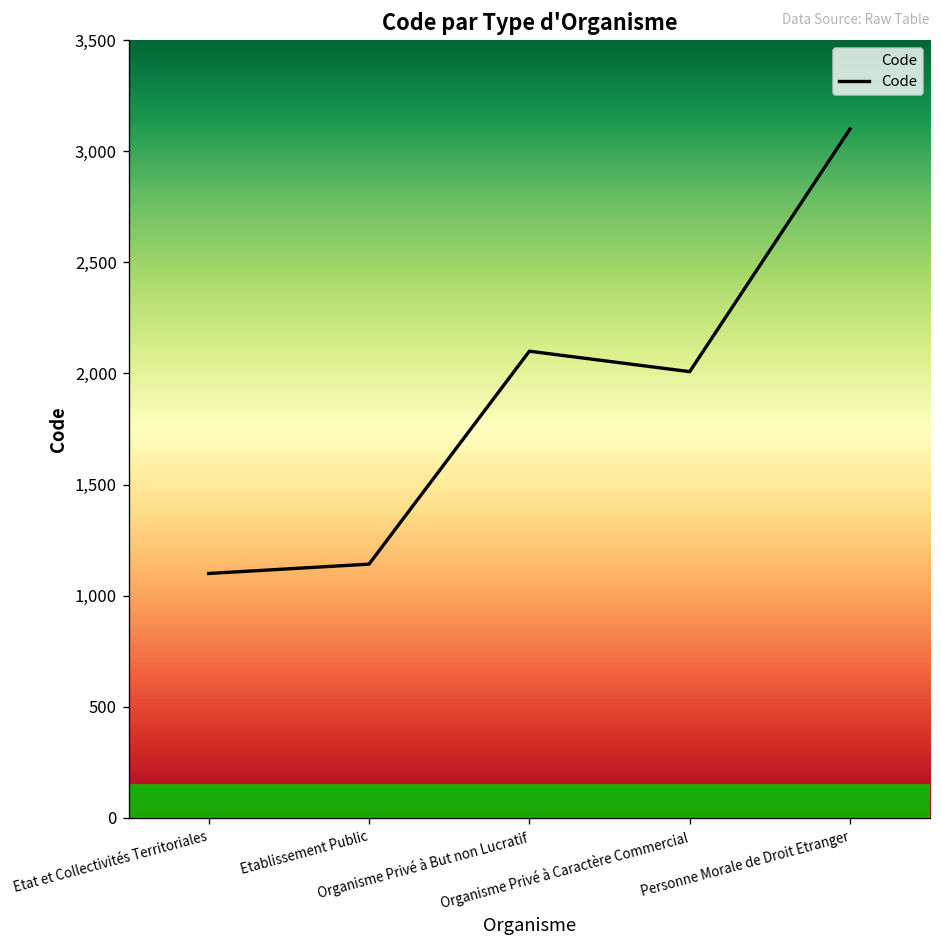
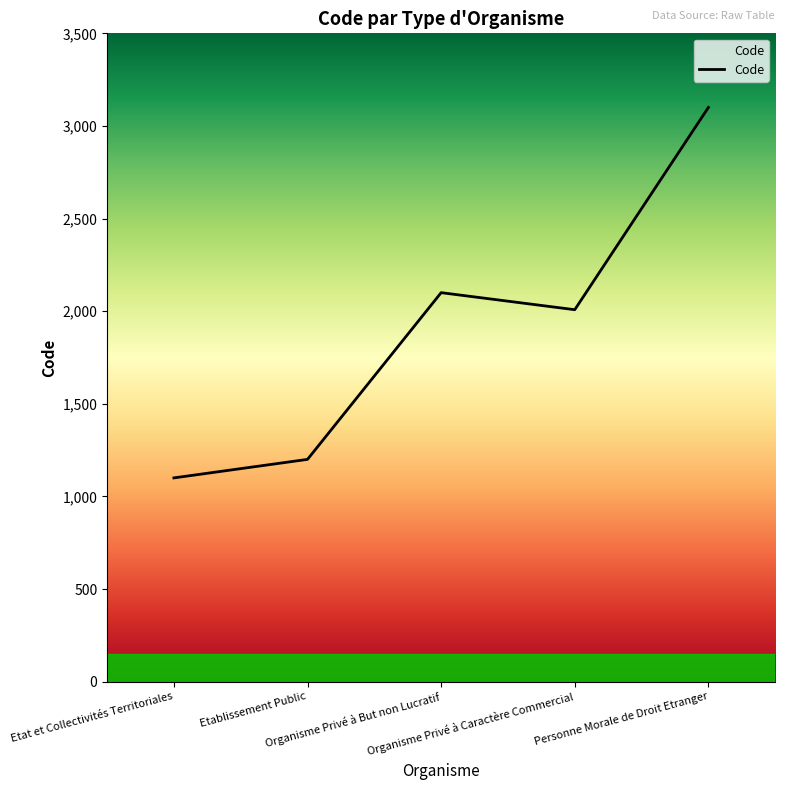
Etablissement Public: 1,140 -> 1,200
